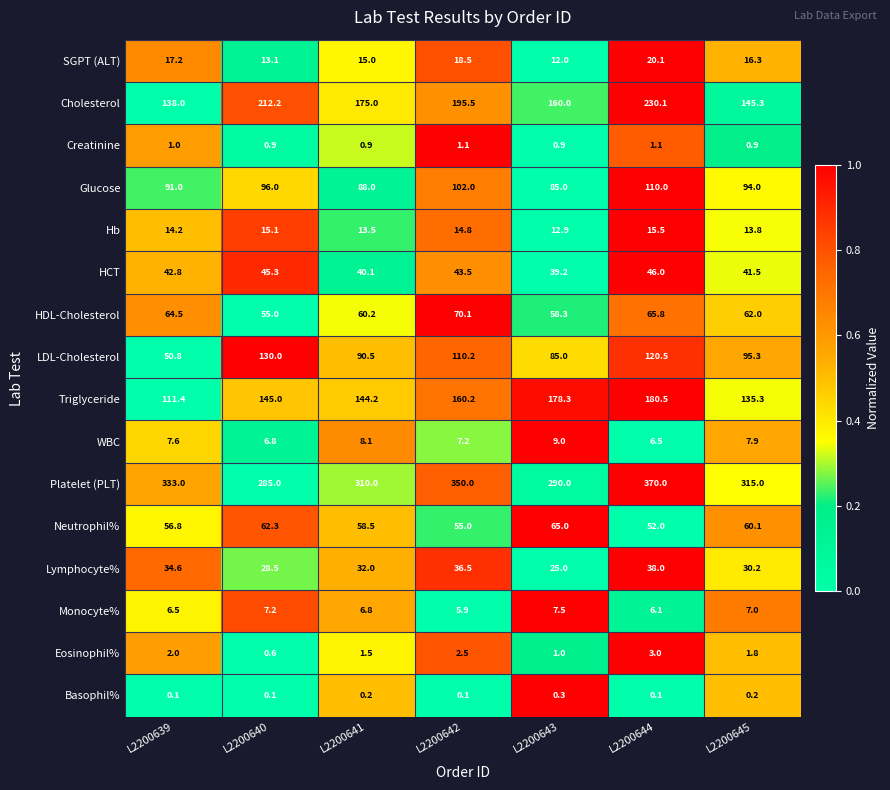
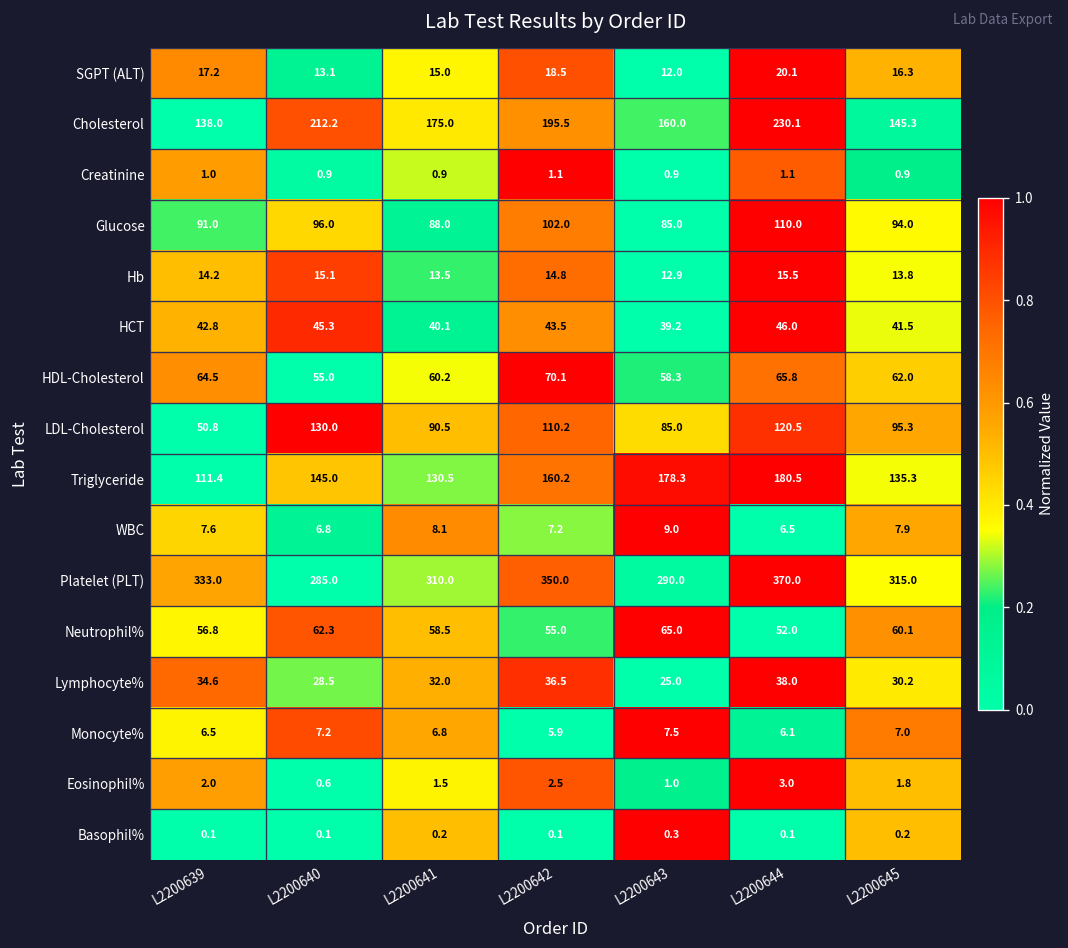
Triglyceride, L2200641: 144.2 -> 130.5
